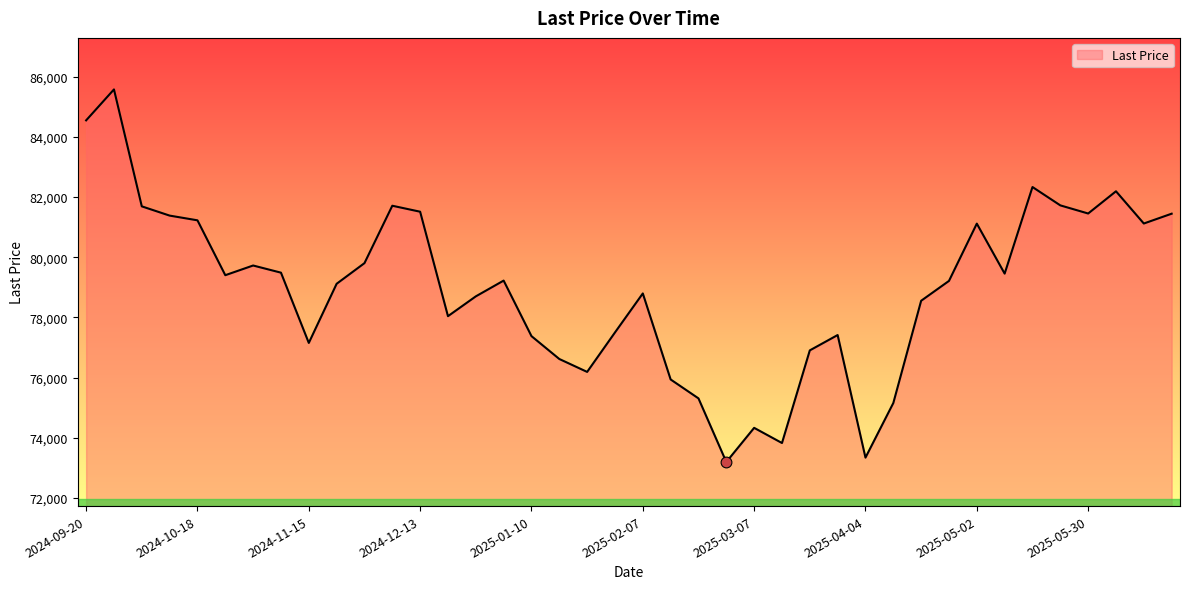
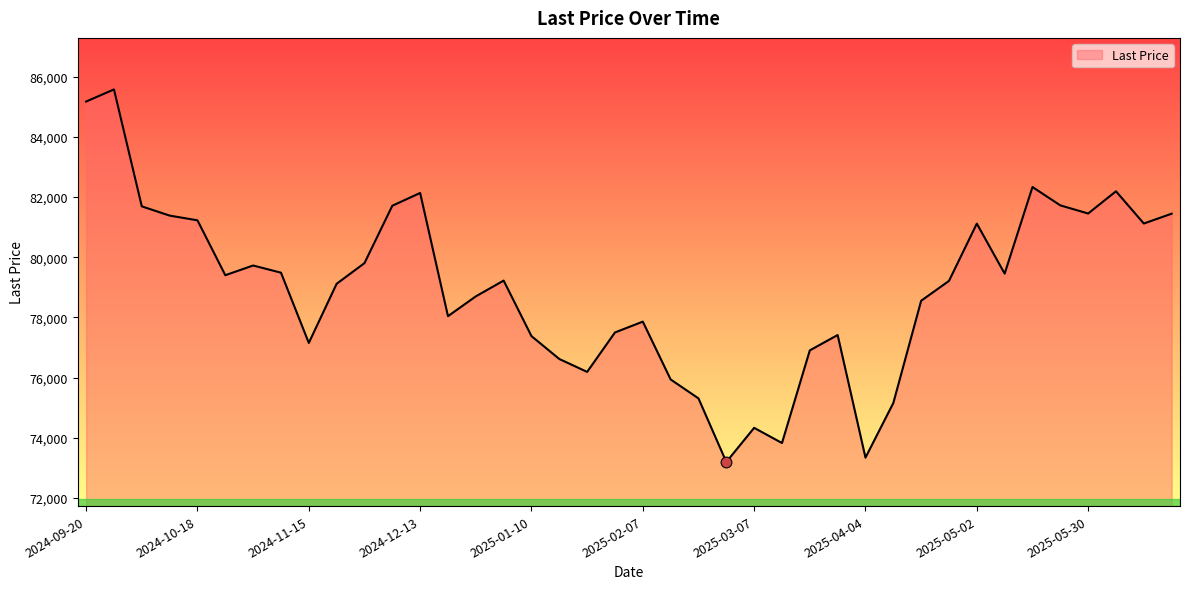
Last Price, 2024-09-20: 84,500 -> 85,200
Last Price, 2024-12-13: 81,500 -> 82,100
Last Price, 2025-02-07: 78,800 -> 77,900
